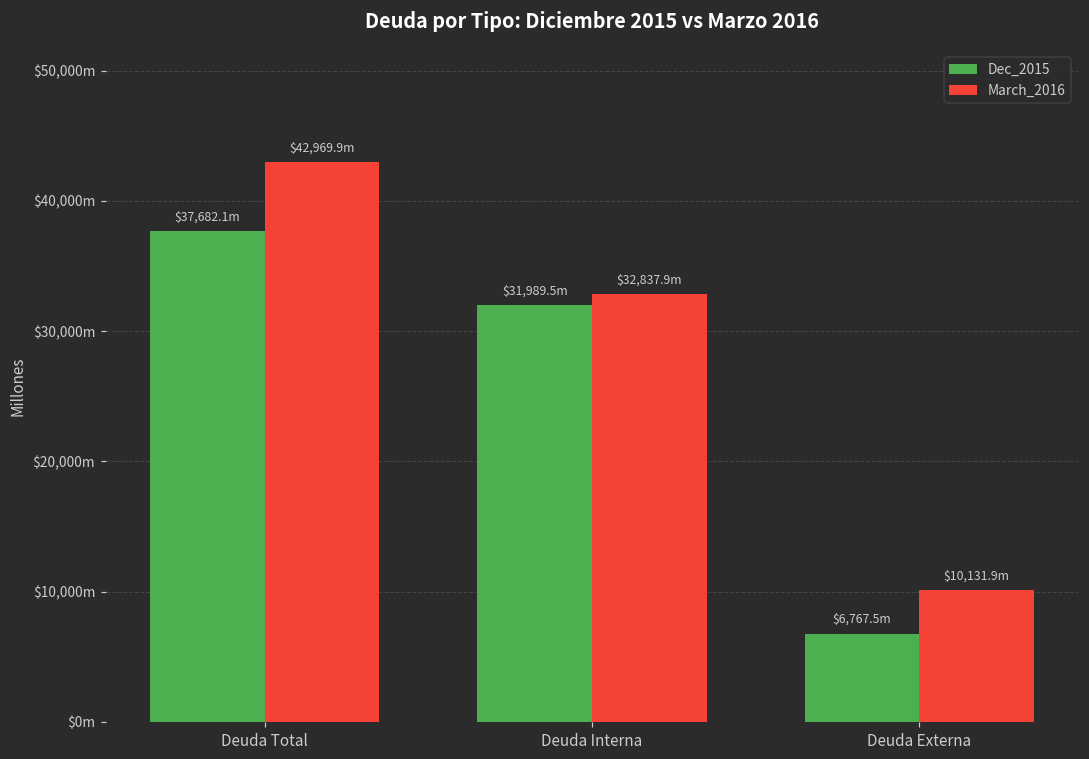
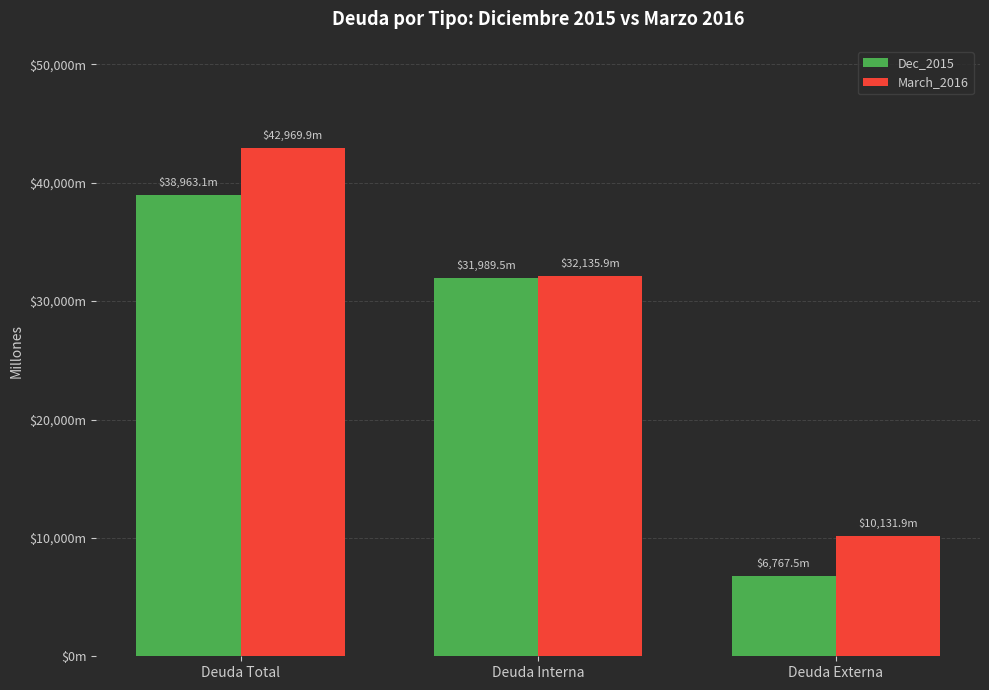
Dec_2015, Deuda Total: $37,682.1m -> $38,963.1m
March_2016, Deuda Interna: $32,837.9m -> $32,135.9m
